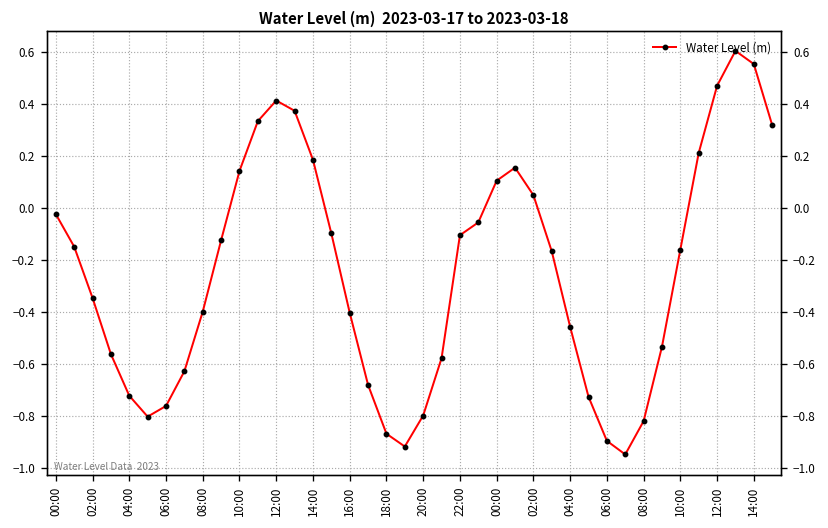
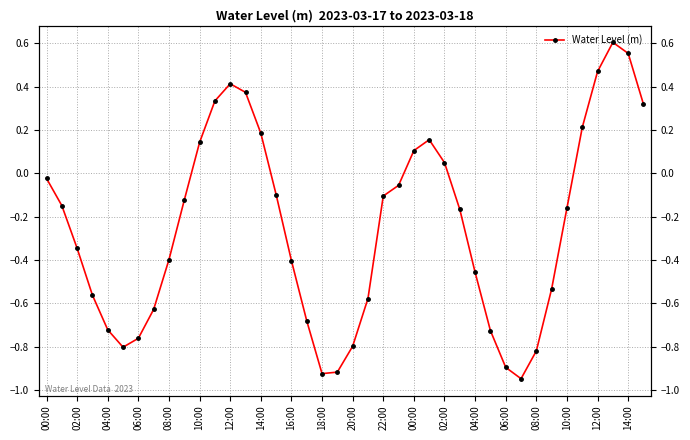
18:00: -0.87 -> -0.92
